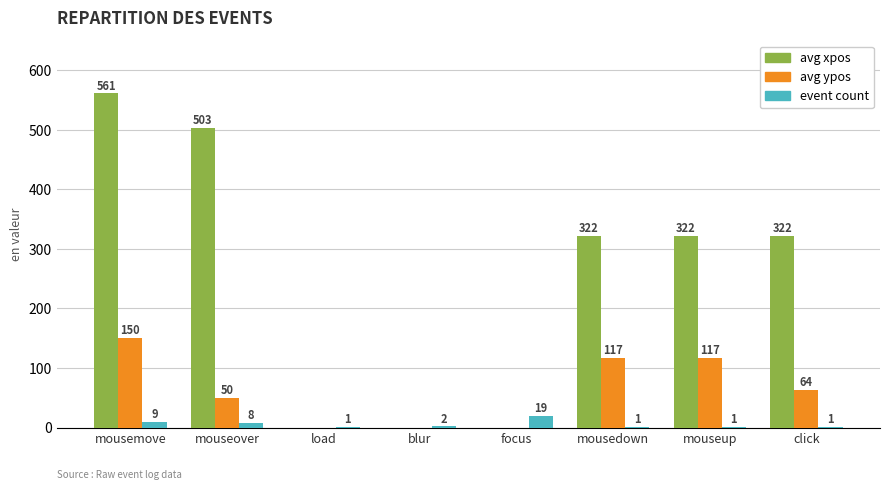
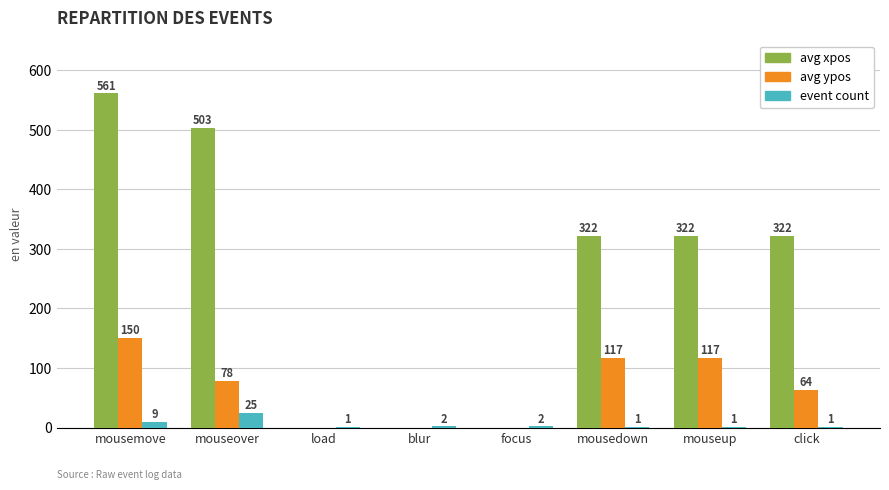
avg ypos, mouseover: 50 -> 78
event count, mouseover: 8 -> 25
event count, focus: 19 -> 2
